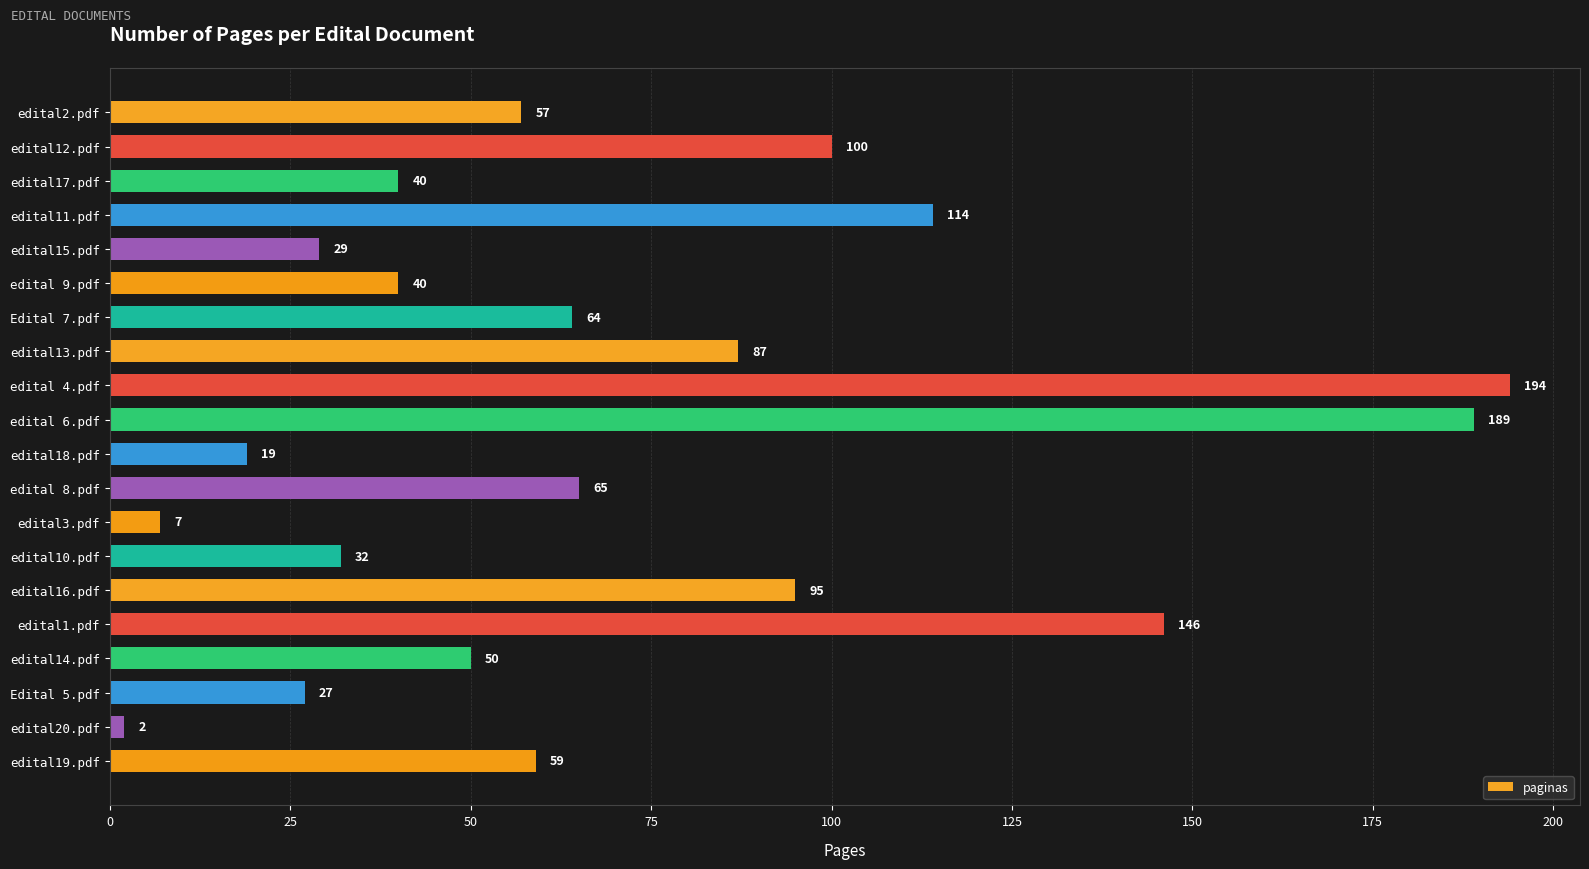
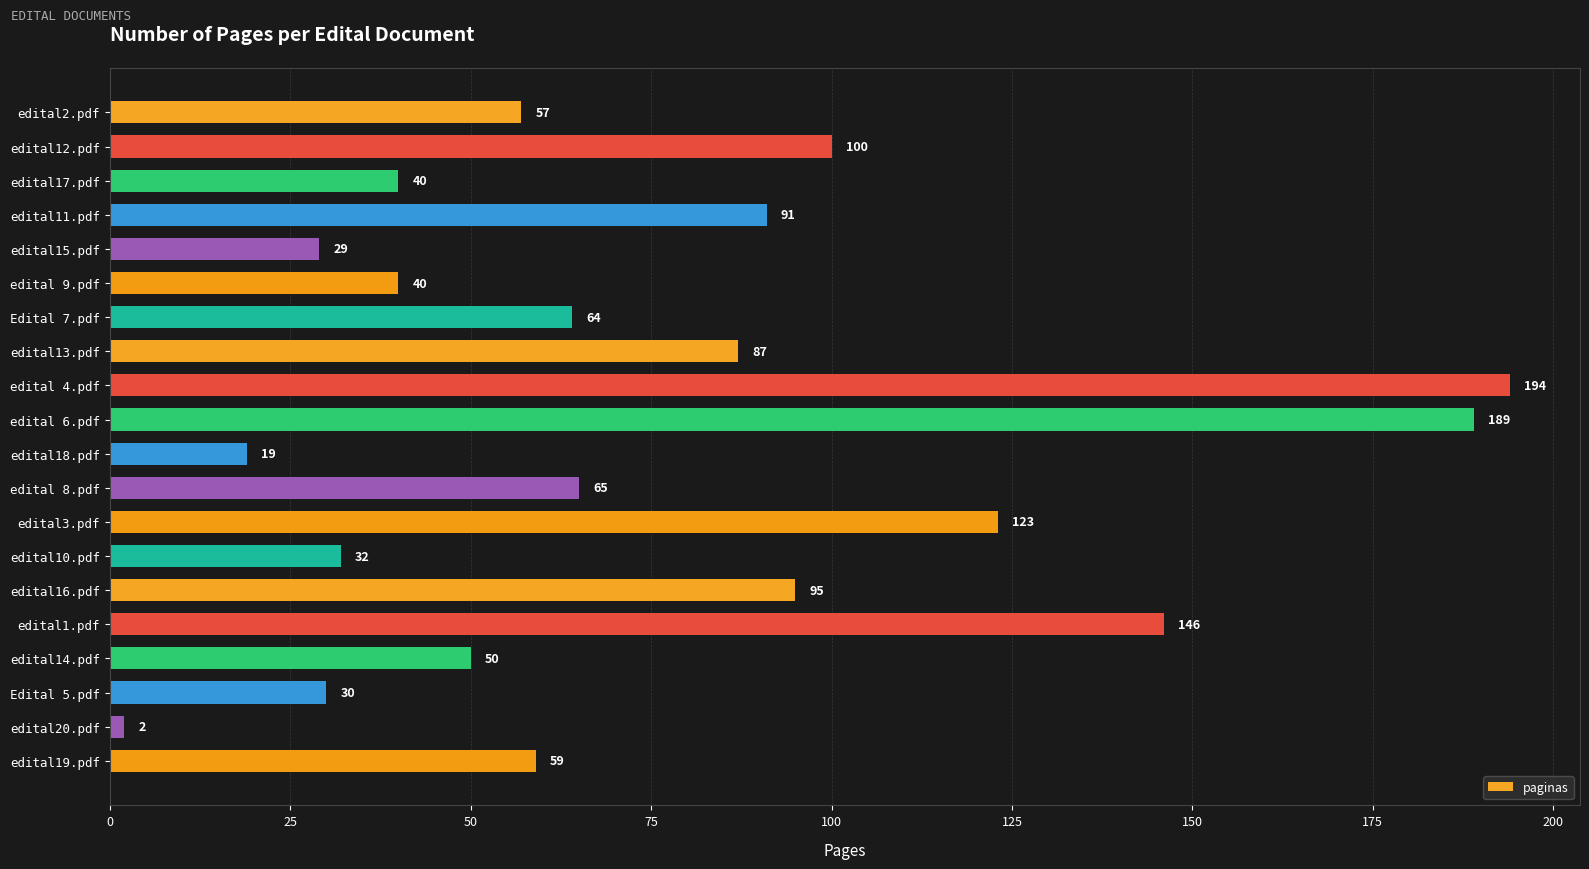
edital11.pdf: 114 -> 91
edital3.pdf: 7 -> 123
Edital 5.pdf: 27 -> 30
